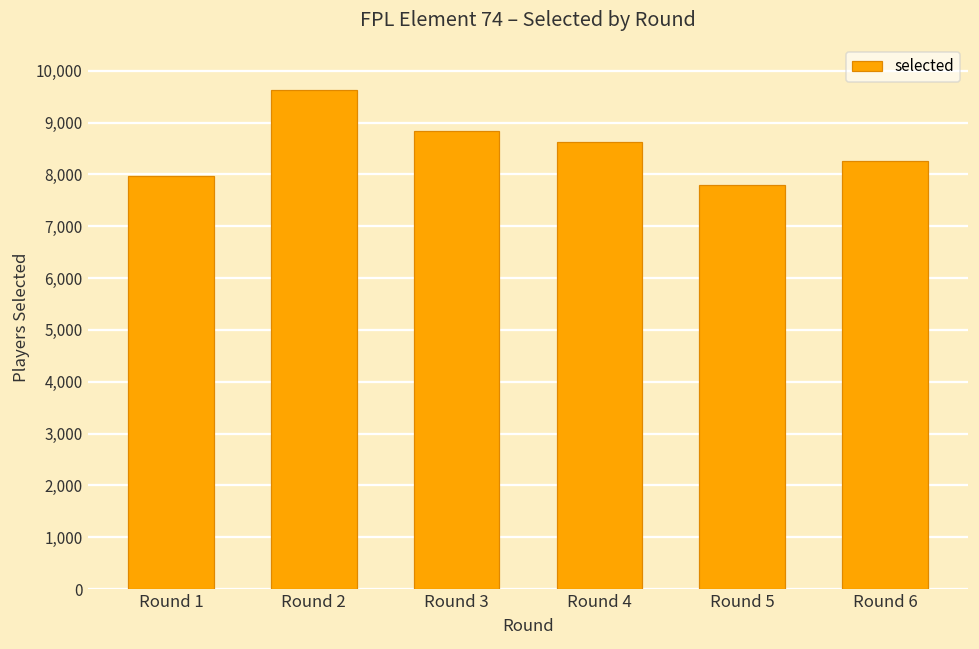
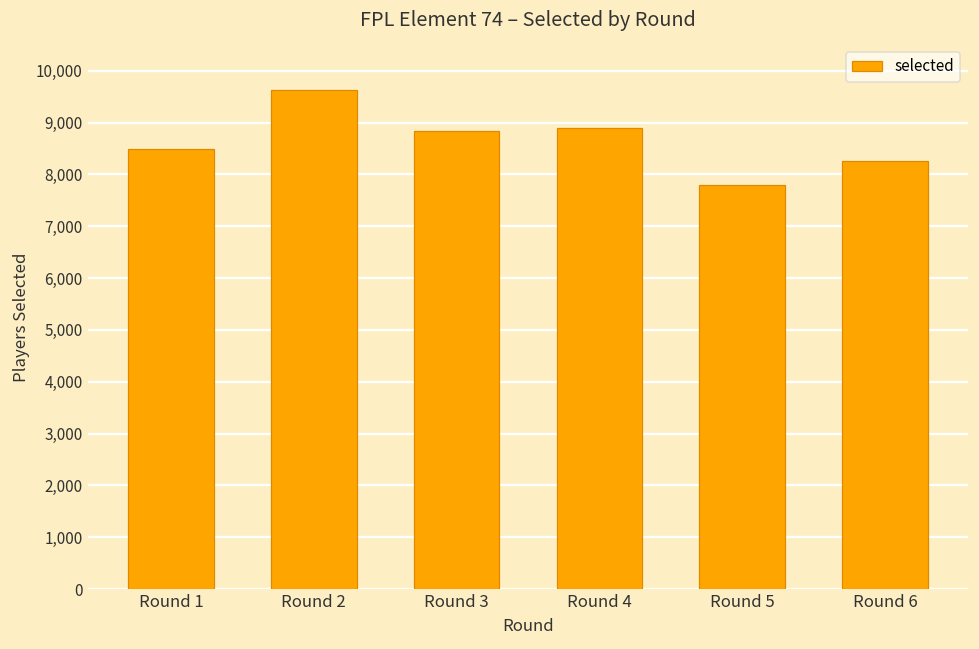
Round 1: 8,000 -> 8,500
Round 4: 8,600 -> 8,900
